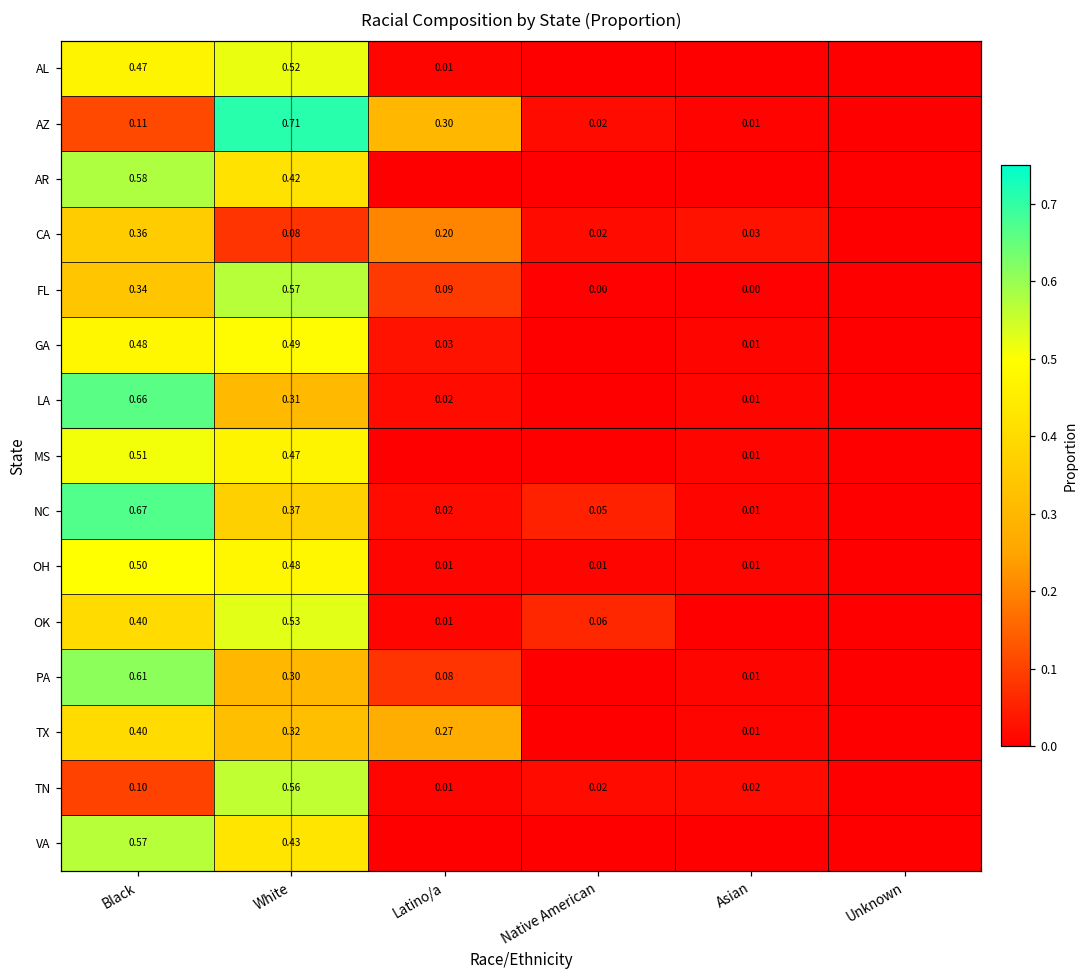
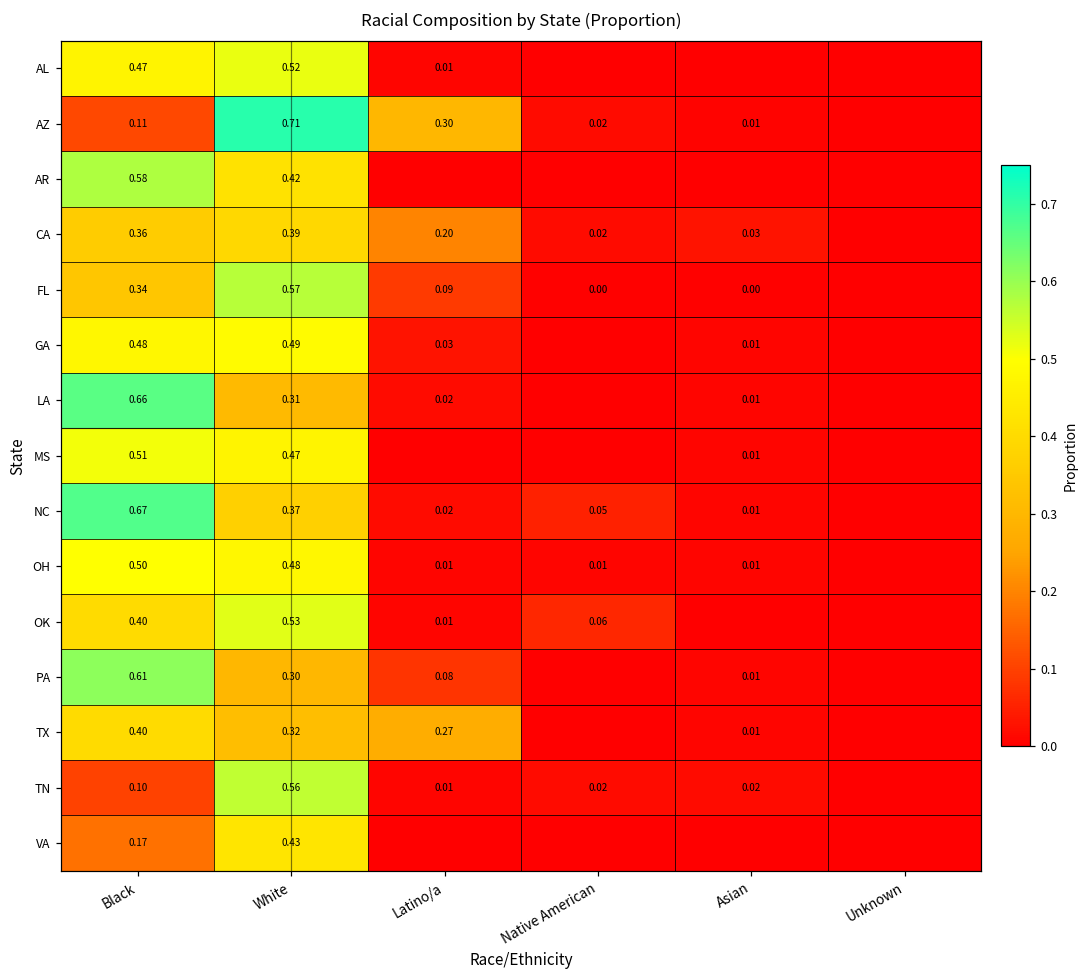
CA, White: 0.08 -> 0.39
VA, Black: 0.57 -> 0.17
